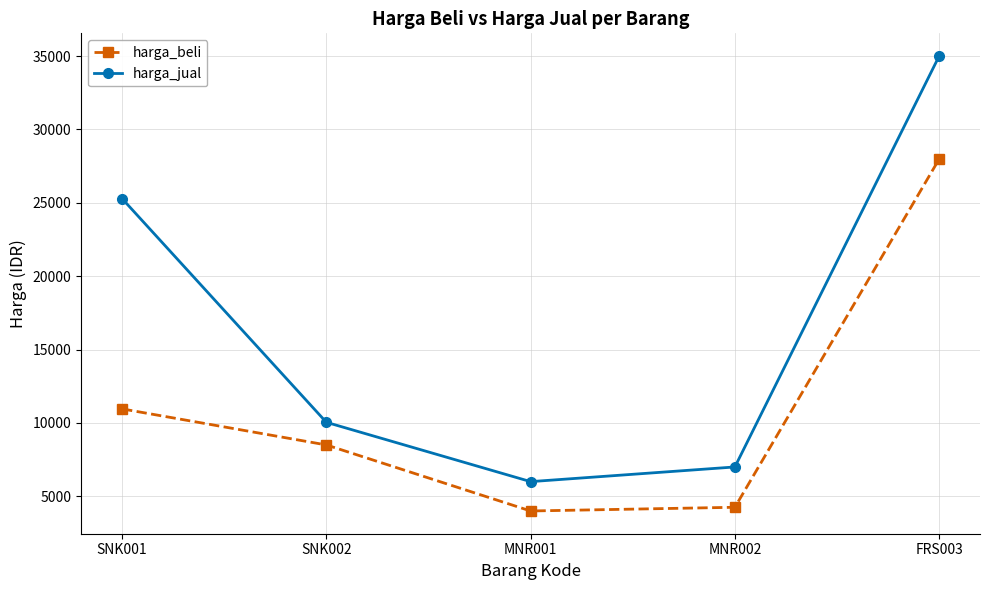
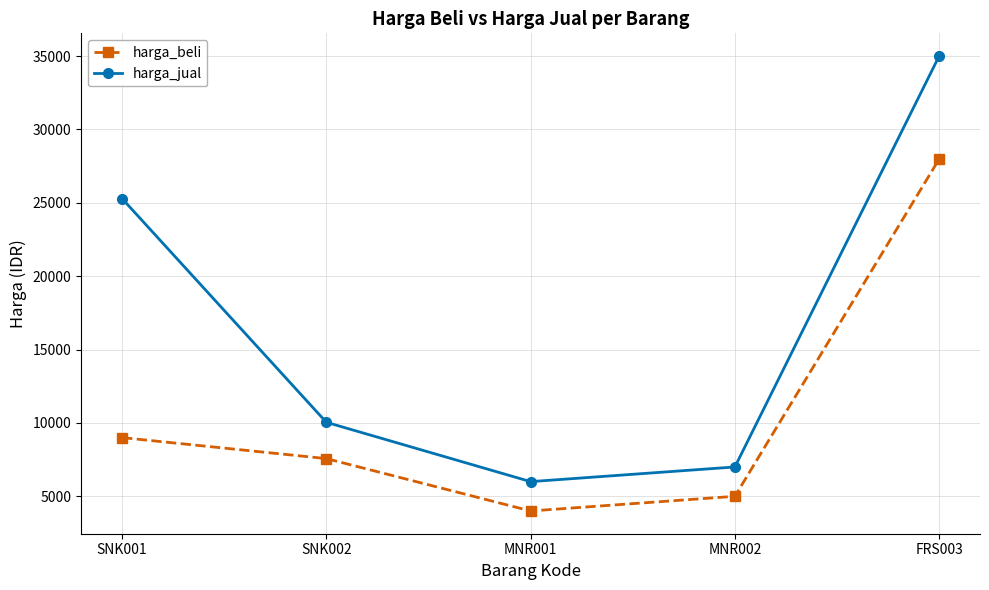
harga_beli, SNK001: 11000 -> 9000
harga_beli, SNK002: 8500 -> 7600
harga_beli, MNR002: 4300 -> 5000
